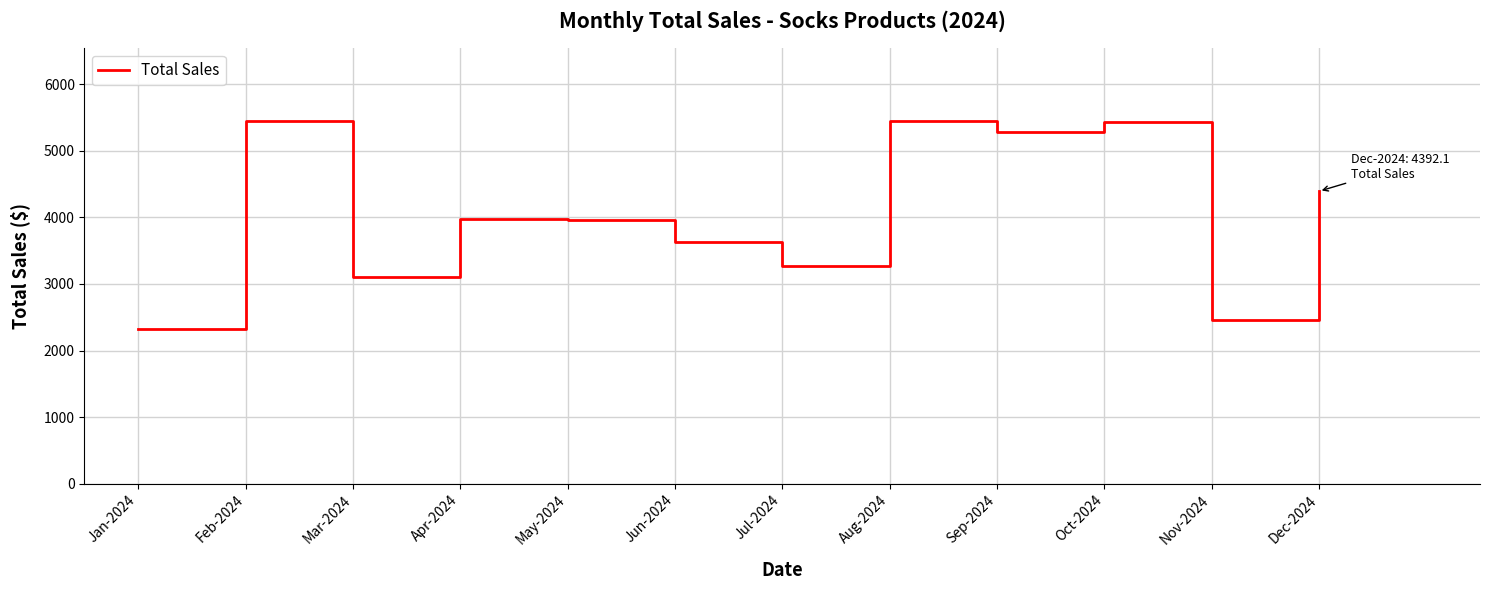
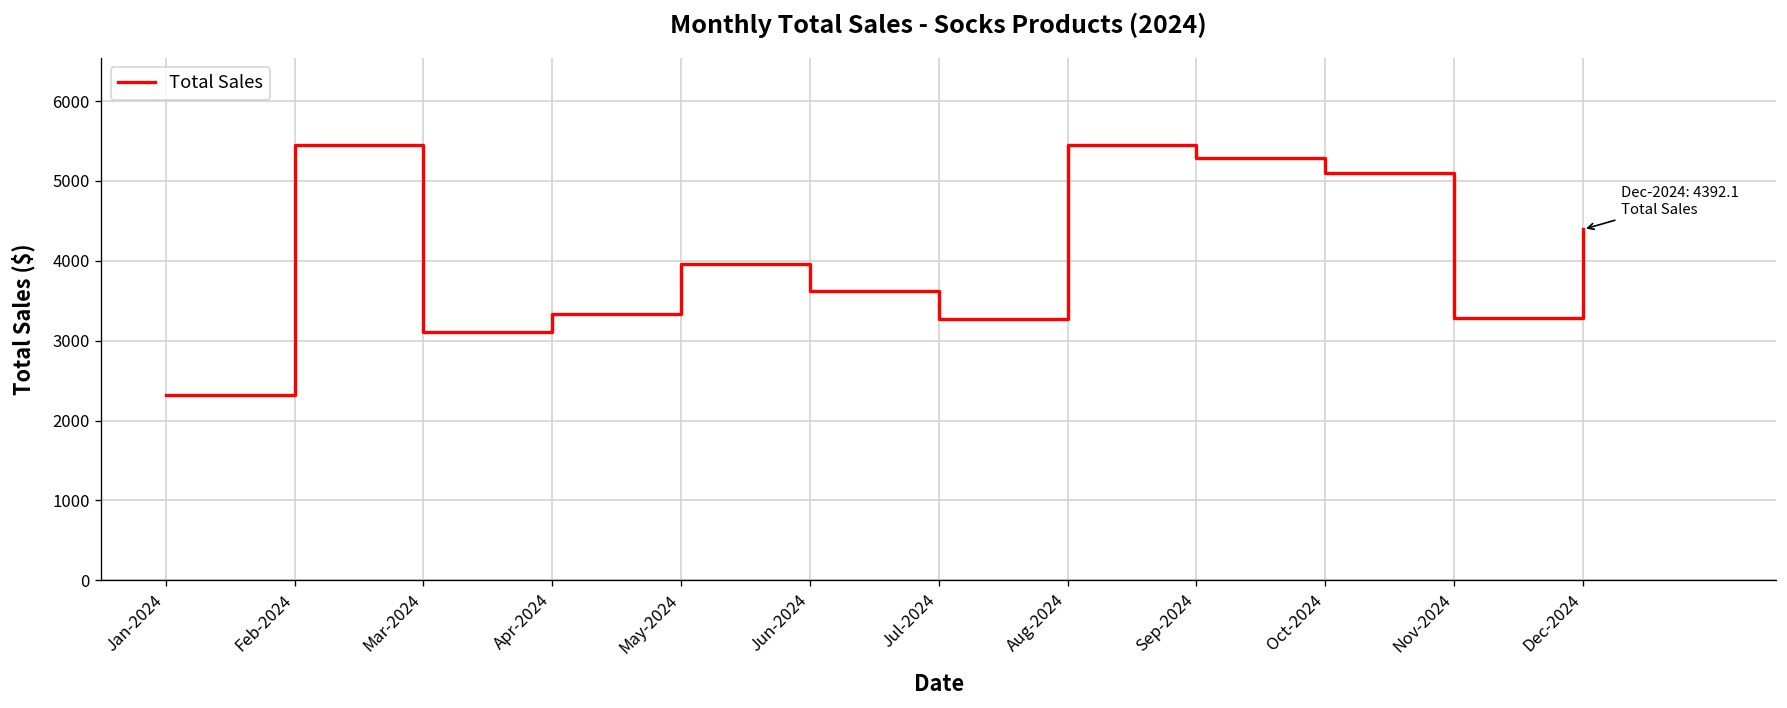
Apr-2024: 4000 -> 3300
Oct-2024: 5400 -> 5100
Nov-2024: 2500 -> 3300
